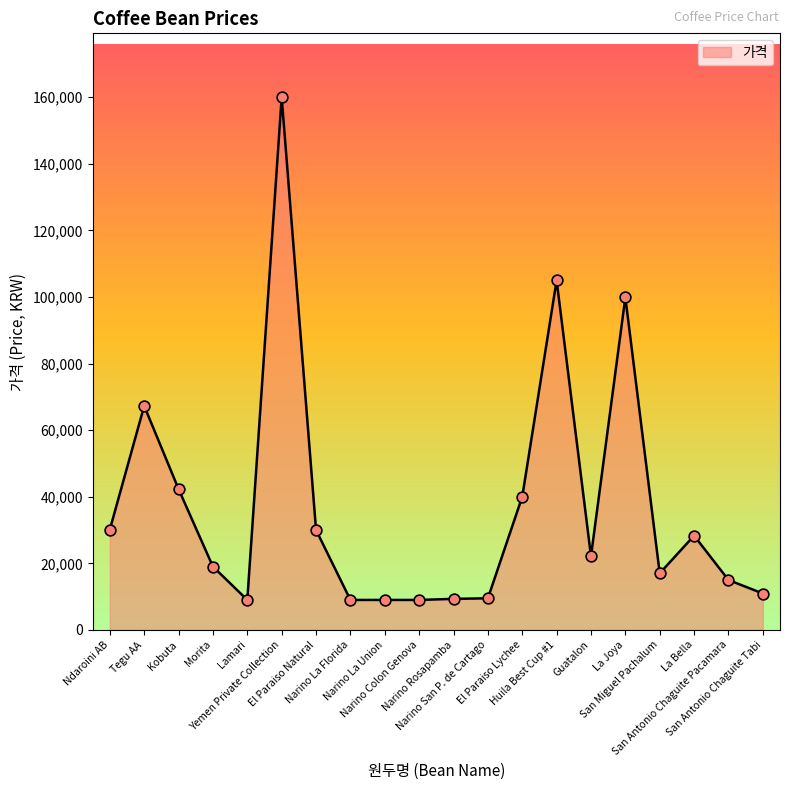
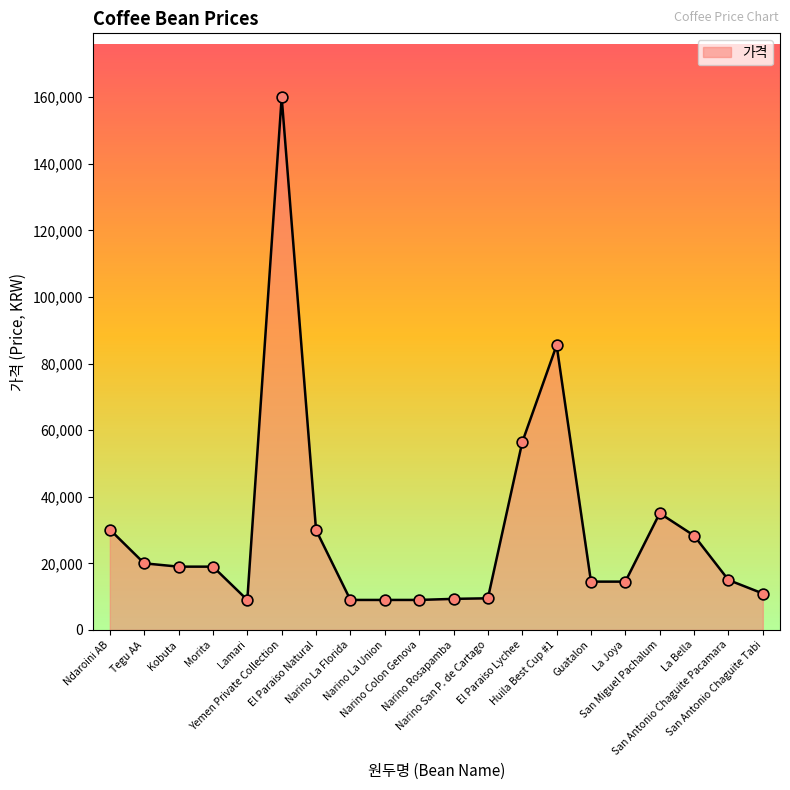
Tegu AA: 67,000 -> 20,000
Kobuta: 42,000 -> 19,000
El Paraiso Lychee: 40,000 -> 56,000
Huila Best Cup #1: 105,000 -> 86,000
Guatalon: 22,000 -> 15,000
La Joya: 100,000 -> 15,000
San Miguel Pachalum: 17,000 -> 35,000
